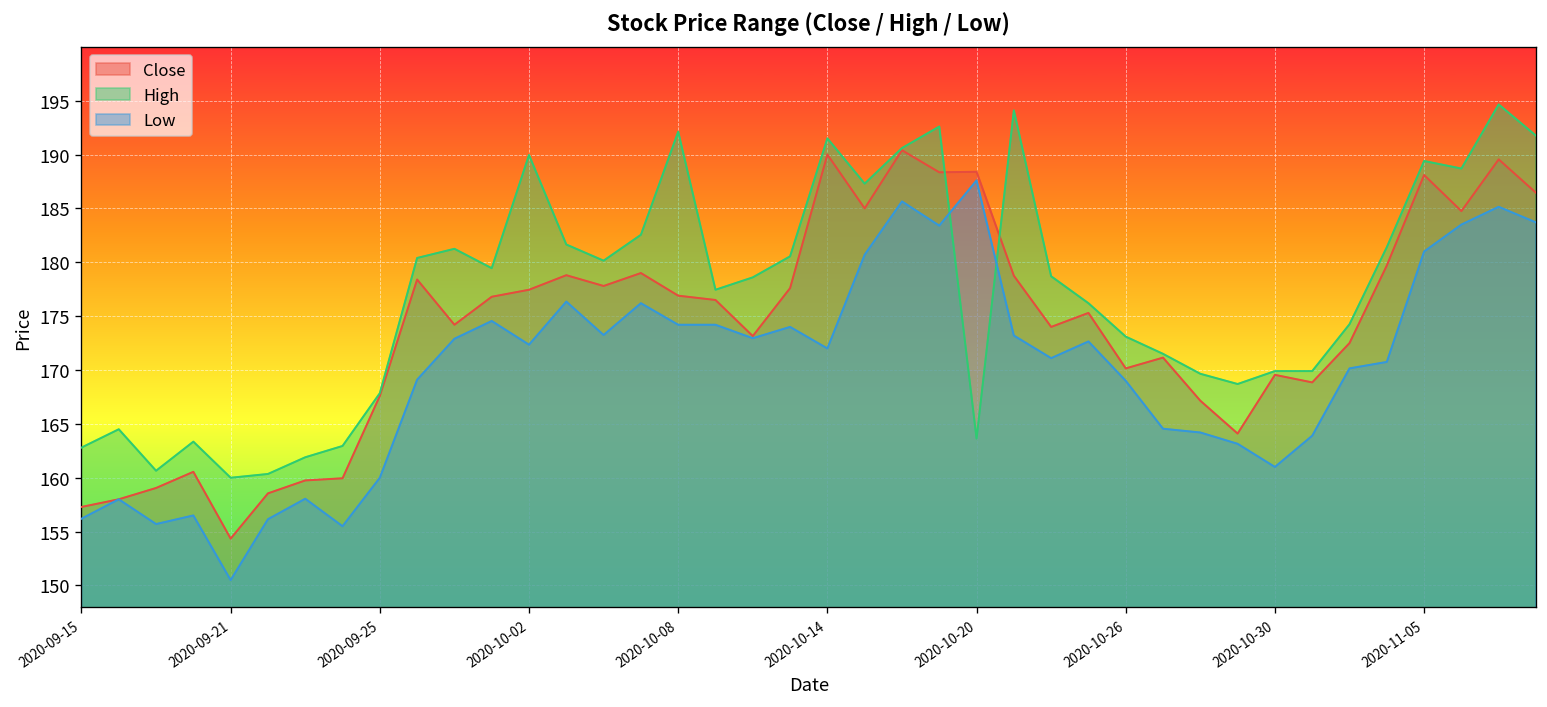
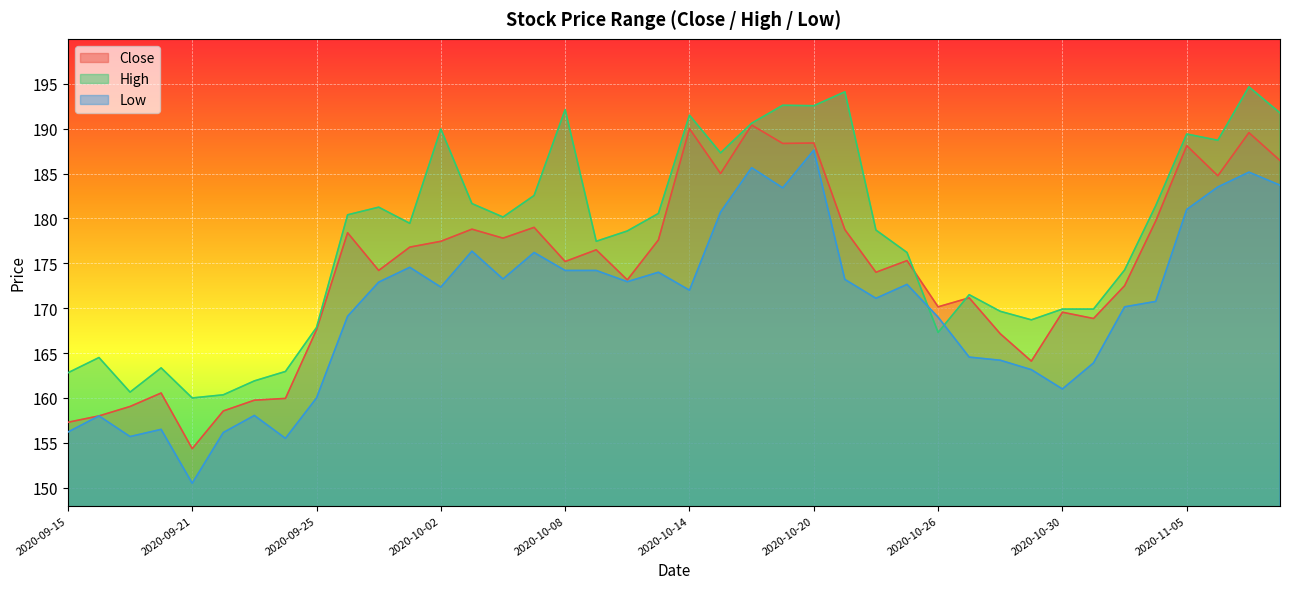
Close, 2020-10-08: 177 -> 175
High, 2020-10-20: 164 -> 193
High, 2020-10-26: 173 -> 167
